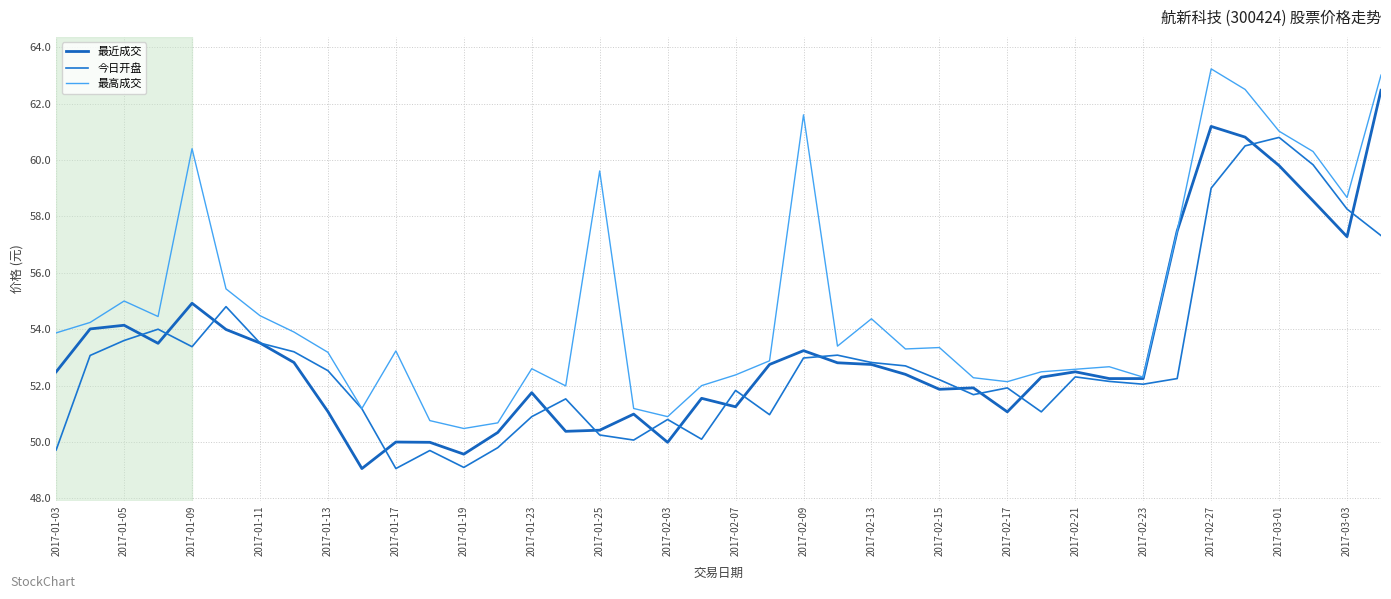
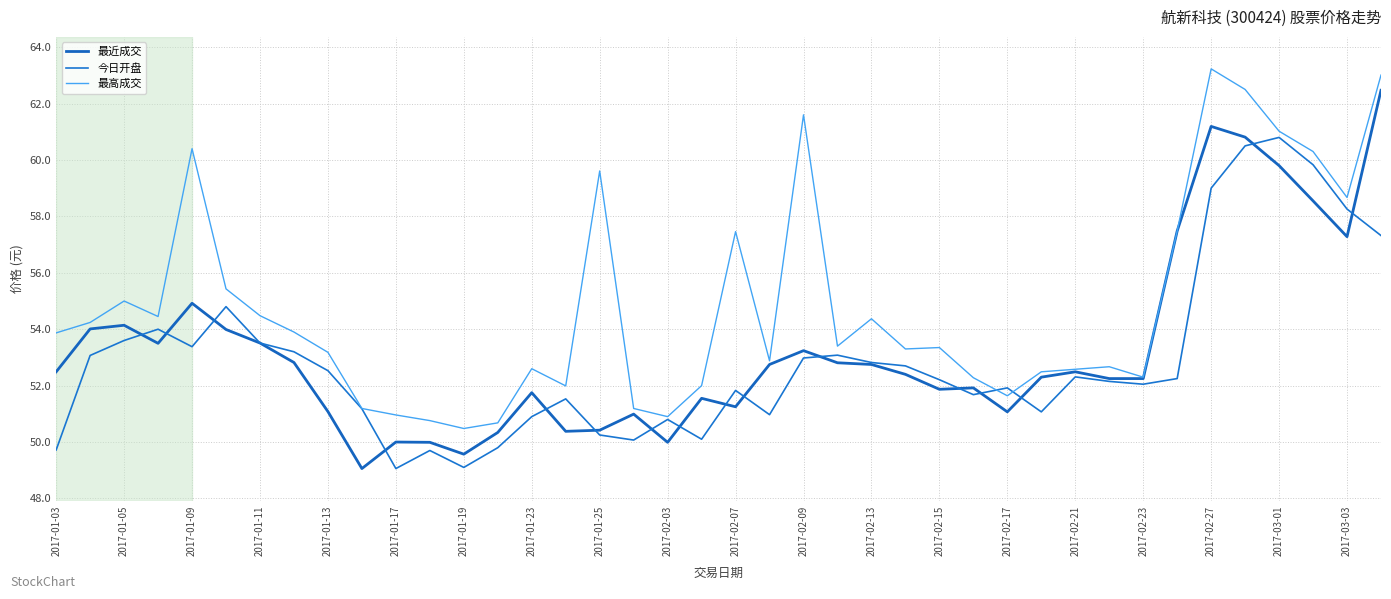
最高成交, 2017-01-17: 53.2 -> 51.0
最高成交, 2017-02-07: 52.4 -> 57.5
最高成交, 2017-02-17: 52.1 -> 51.6
